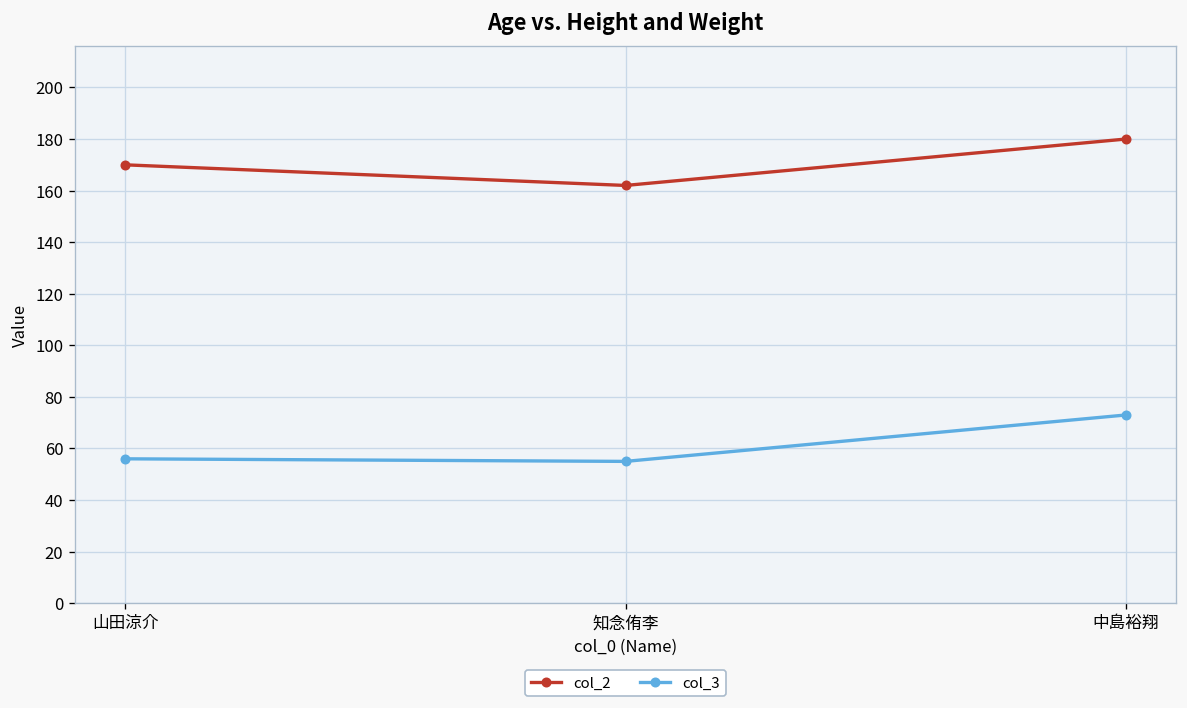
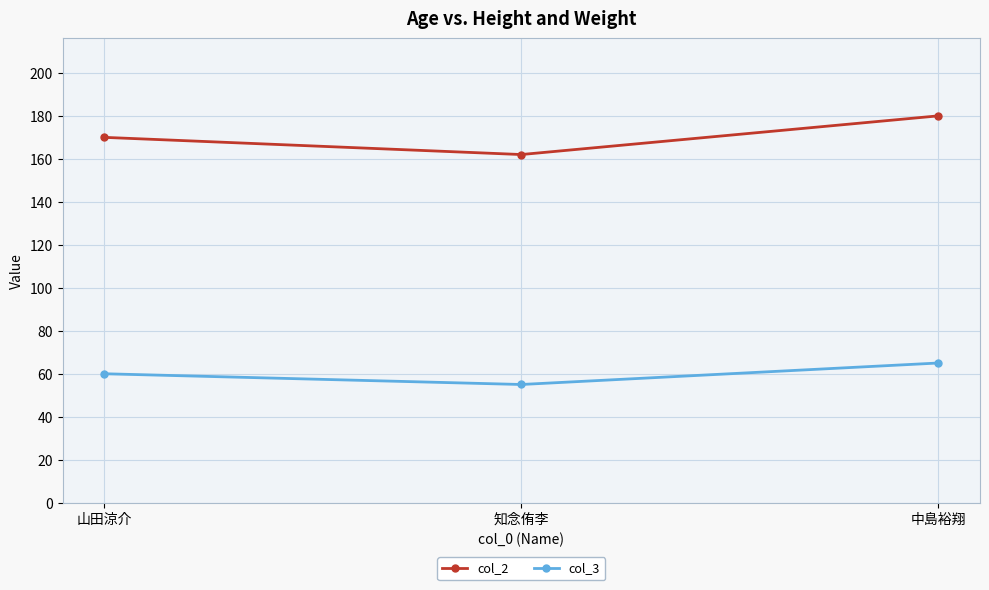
col_3, 山田涼介: 56 -> 60
col_3, 中島裕翔: 73 -> 65
